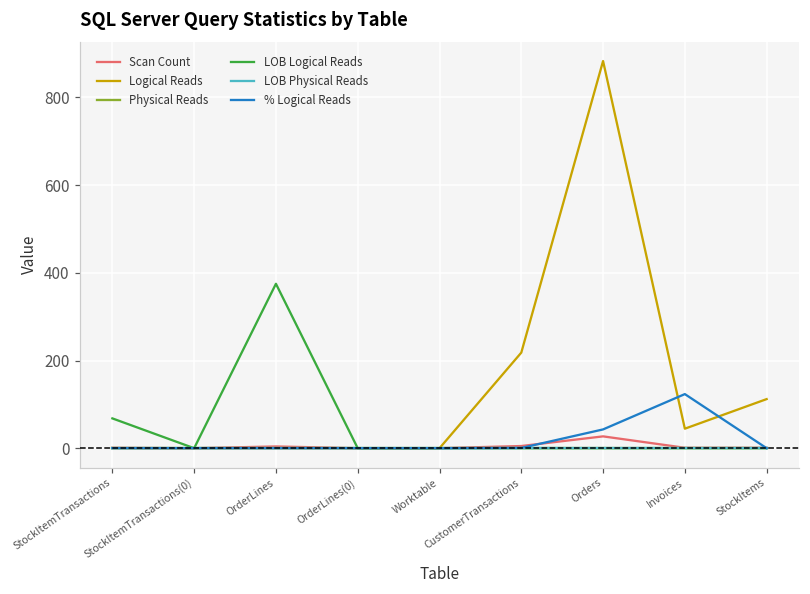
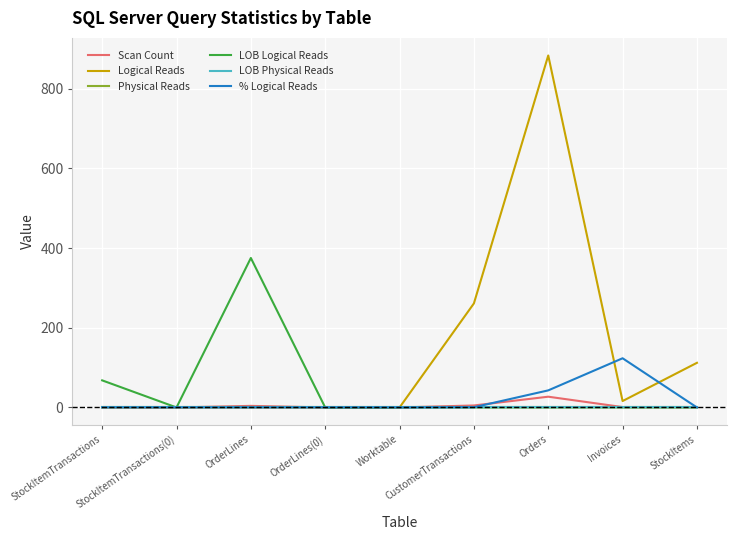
Logical Reads, CustomerTransactions: 220 -> 260
Logical Reads, Invoices: 40 -> 20
